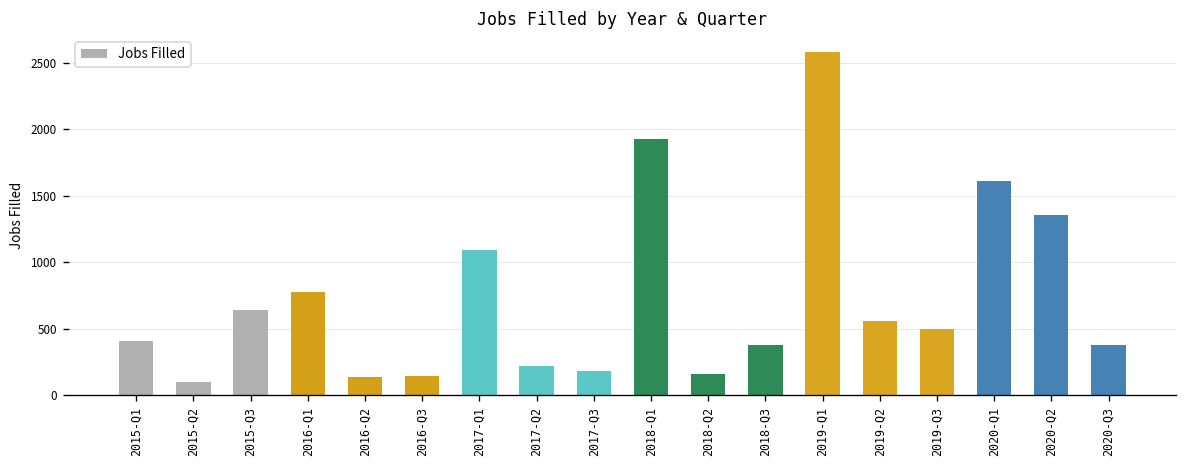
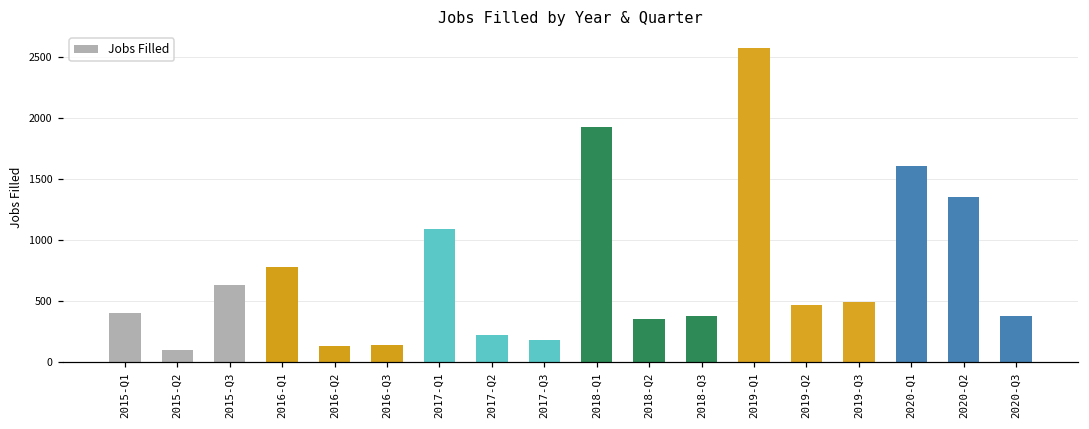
2018-Q2: 160 -> 350
2019-Q2: 560 -> 470
